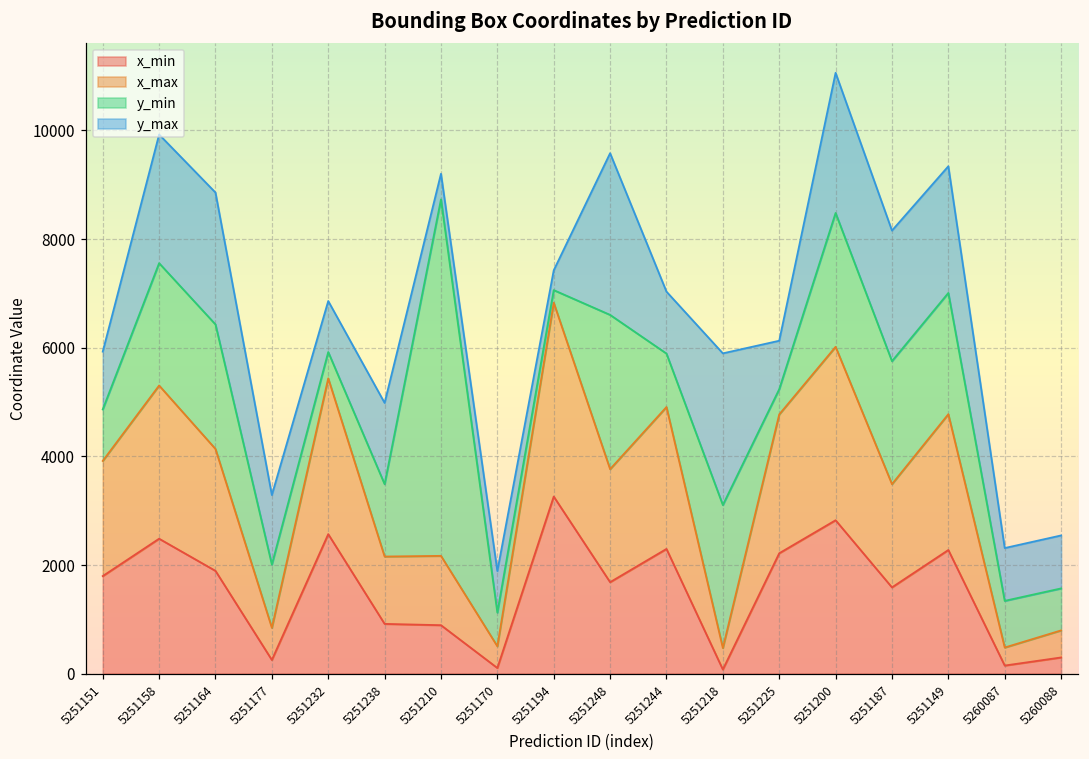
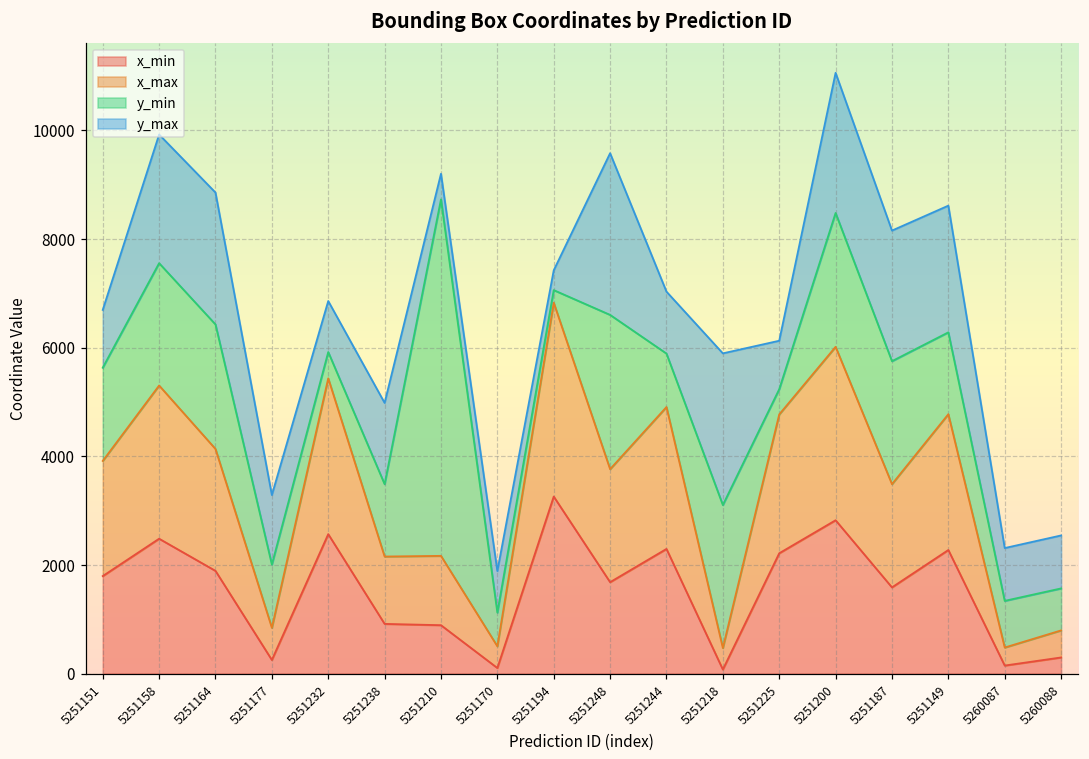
y_min, 5251151: 900 -> 1700
y_min, 5251149: 2200 -> 1500
